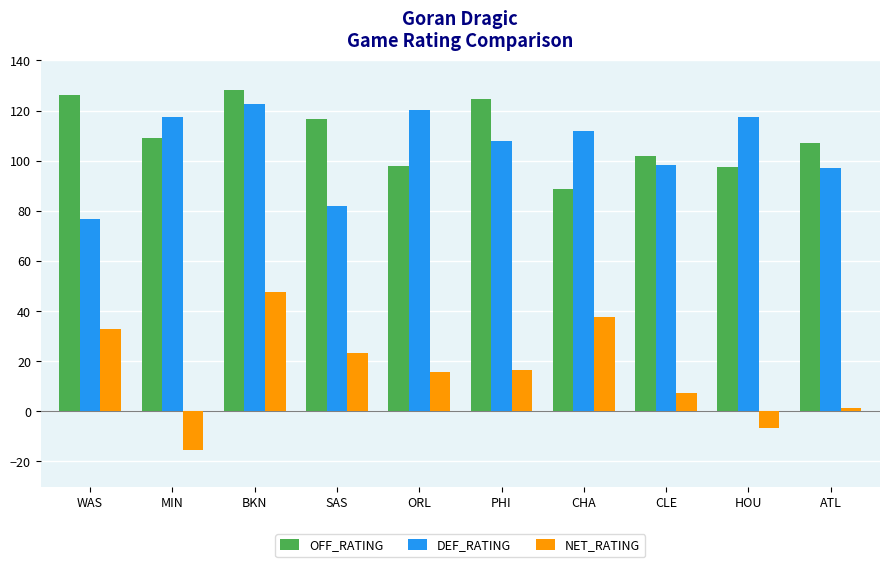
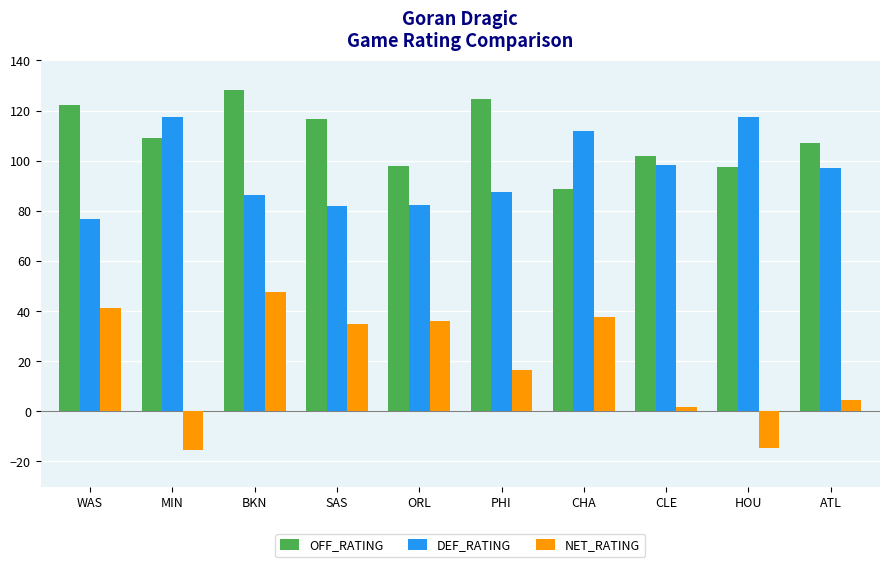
OFF_RATING, WAS: 126 -> 122
NET_RATING, WAS: 33 -> 41
DEF_RATING, BKN: 123 -> 86
NET_RATING, SAS: 23 -> 35
DEF_RATING, ORL: 120 -> 82
NET_RATING, ORL: 16 -> 36
DEF_RATING, PHI: 108 -> 87
NET_RATING, CLE: 8 -> 2
NET_RATING, HOU: -7 -> -15
NET_RATING, ATL: 1 -> 5
